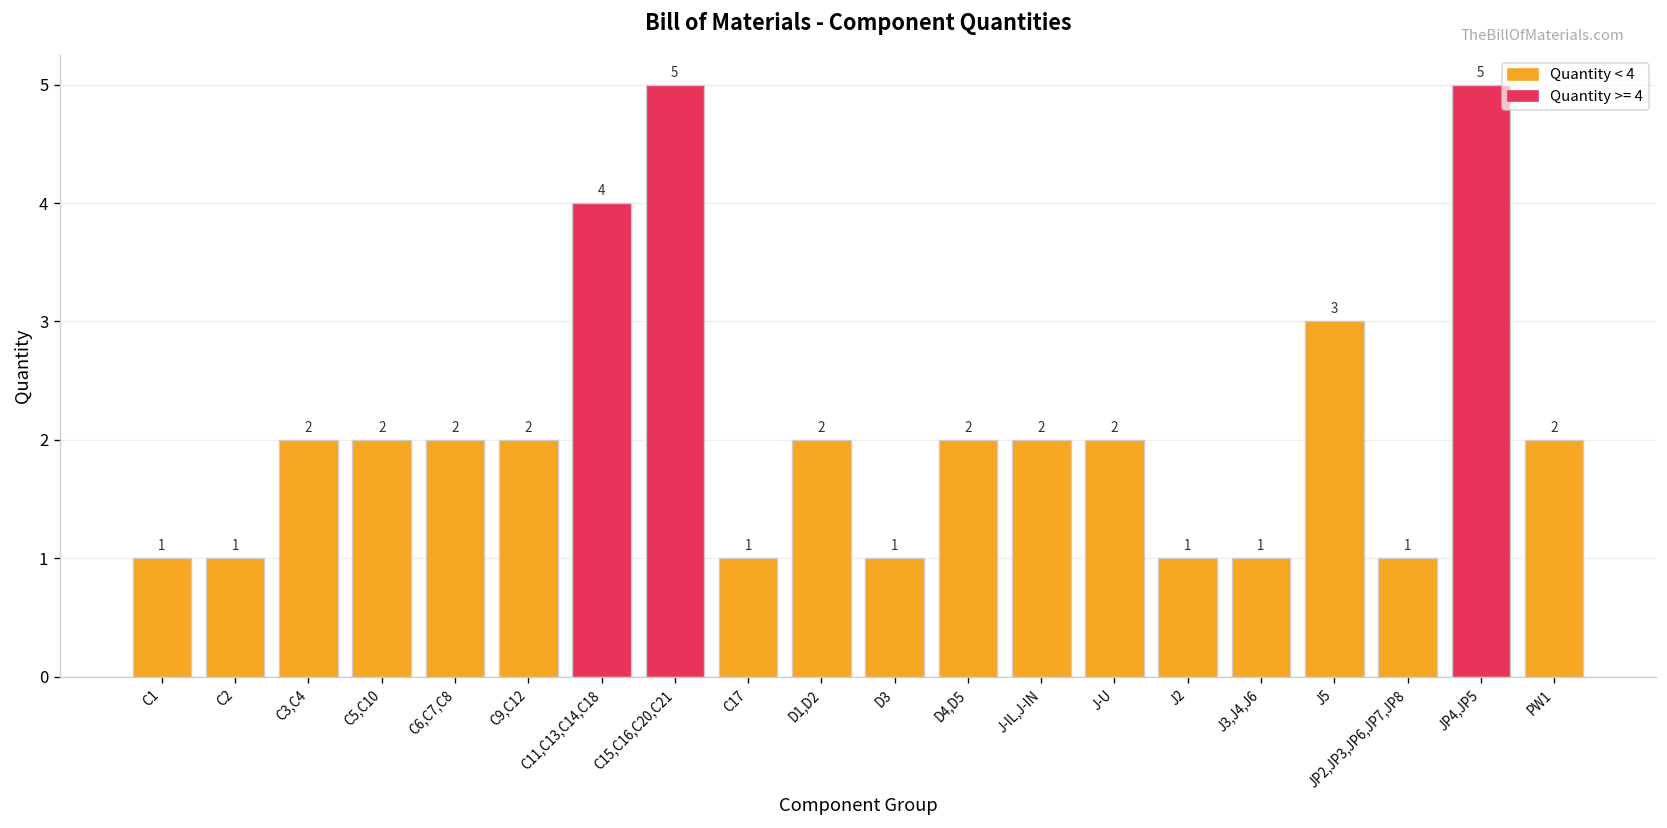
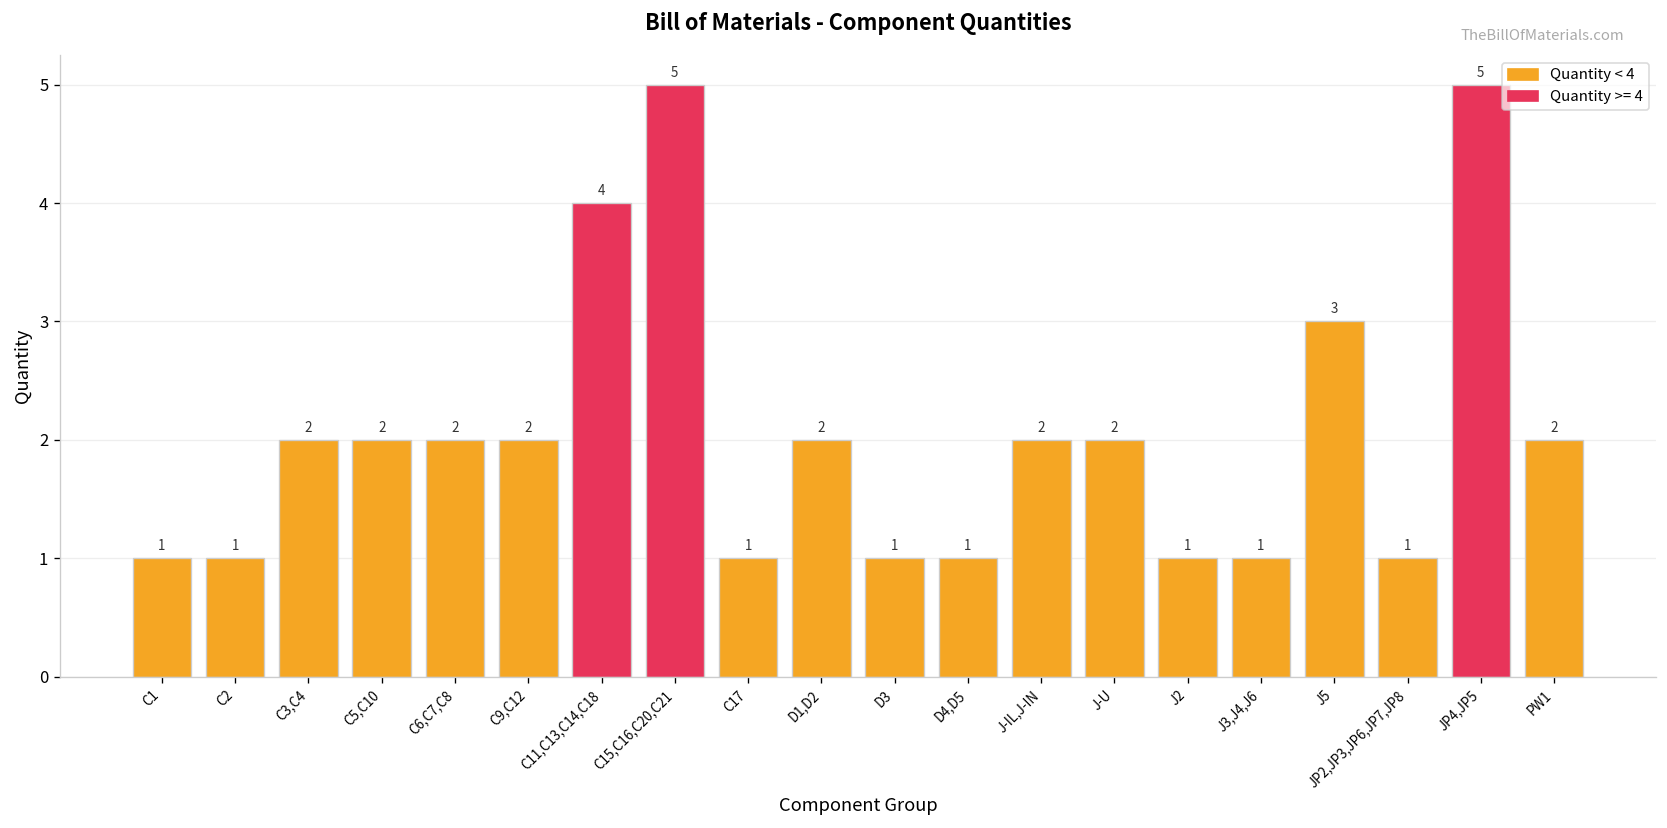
D4,D5: 2 -> 1
